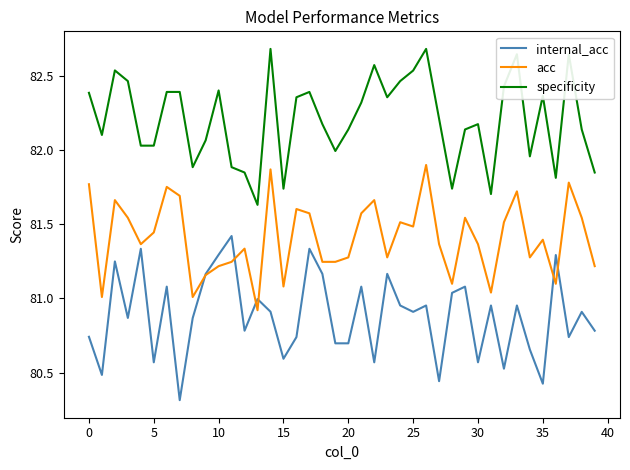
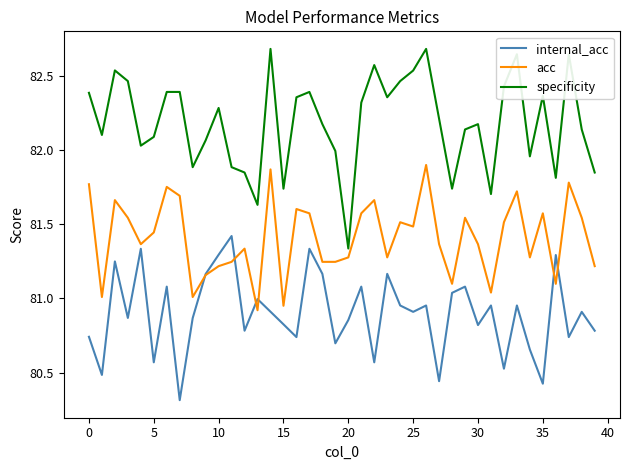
specificity, 5: 82.03 -> 82.09
specificity, 10: 82.40 -> 82.28
internal_acc, 15: 80.59 -> 80.83
acc, 15: 81.08 -> 80.95
internal_acc, 20: 80.70 -> 80.85
specificity, 20: 82.14 -> 81.34
internal_acc, 30: 80.57 -> 80.82
acc, 35: 81.40 -> 81.57
